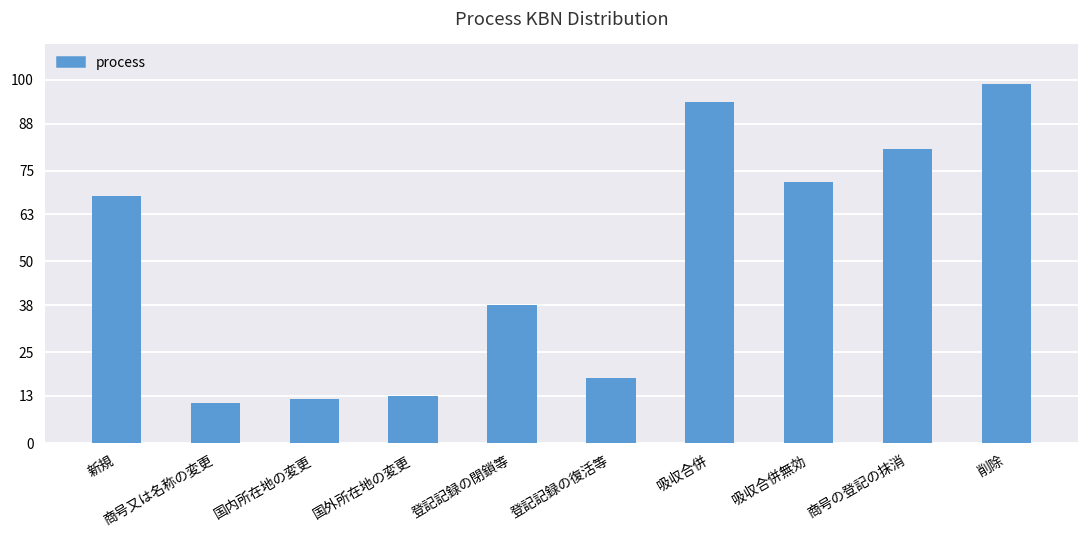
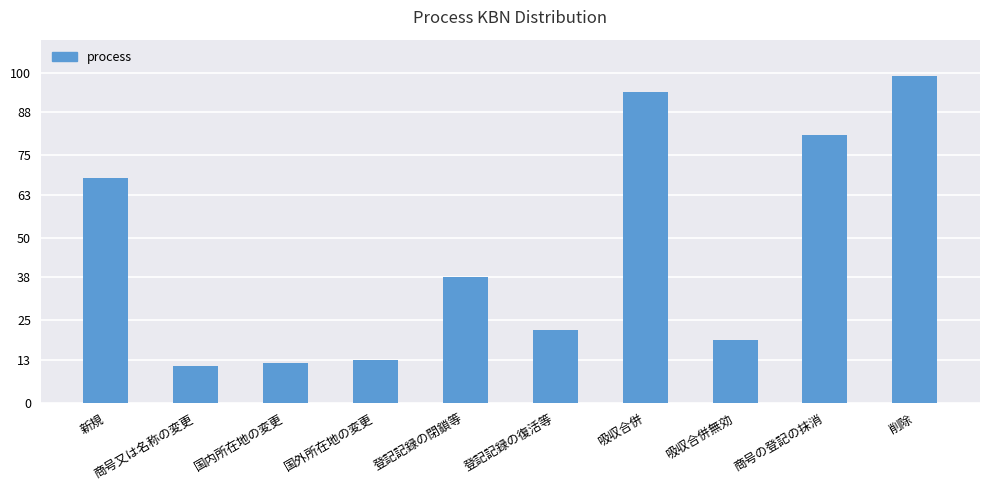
登記記録の復活等: 18 -> 22
吸収合併無効: 72 -> 19
